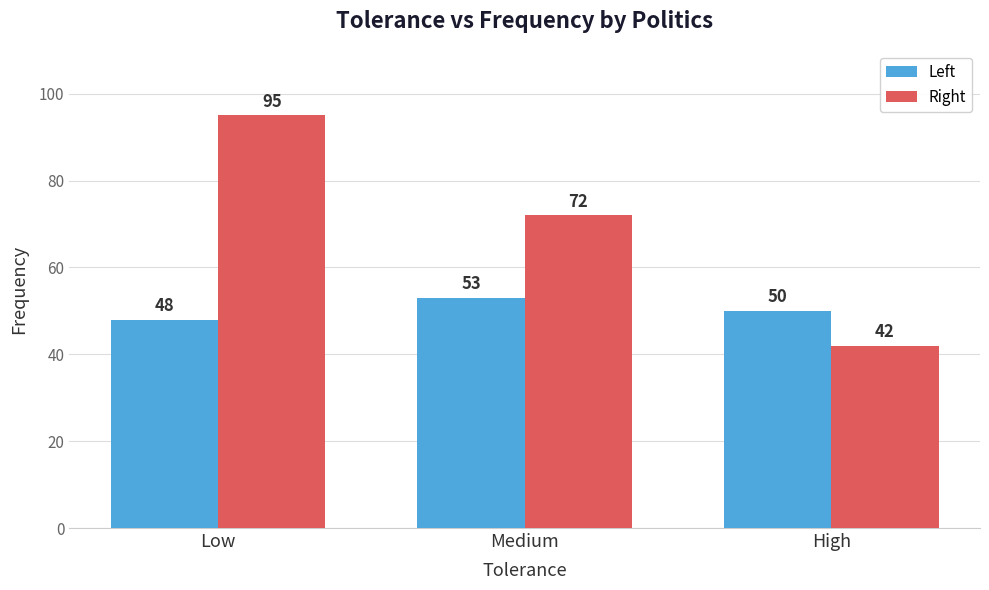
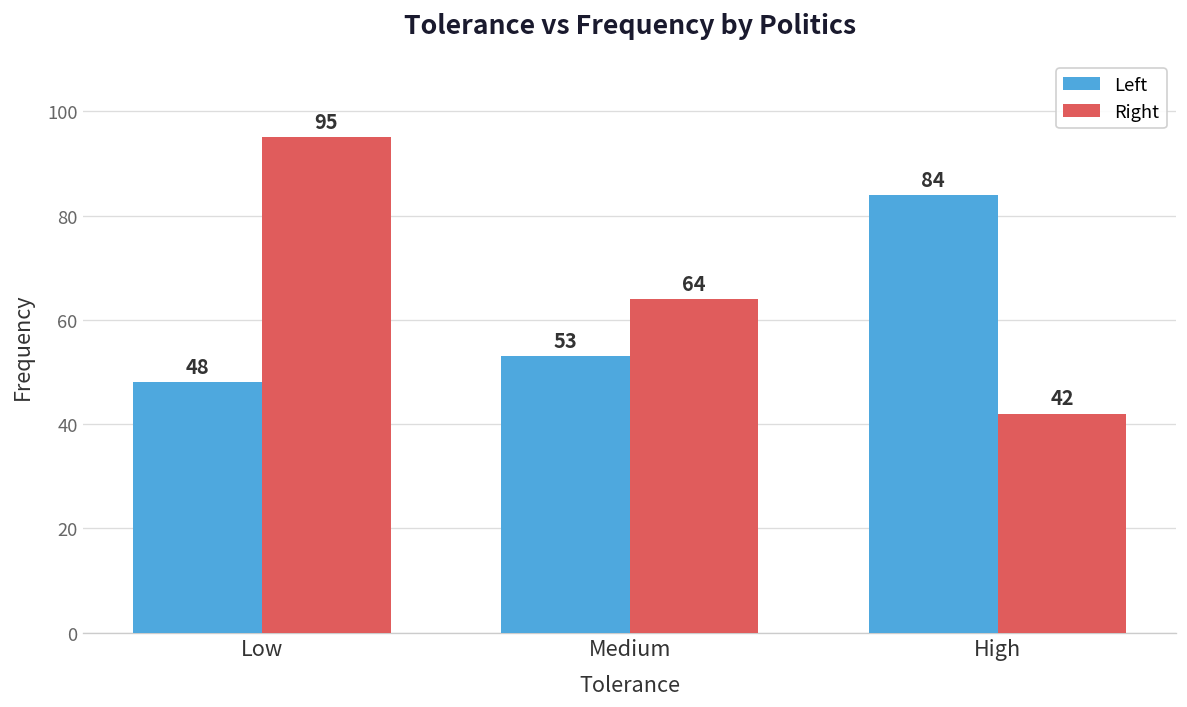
Right, Medium: 72 -> 64
Left, High: 50 -> 84
